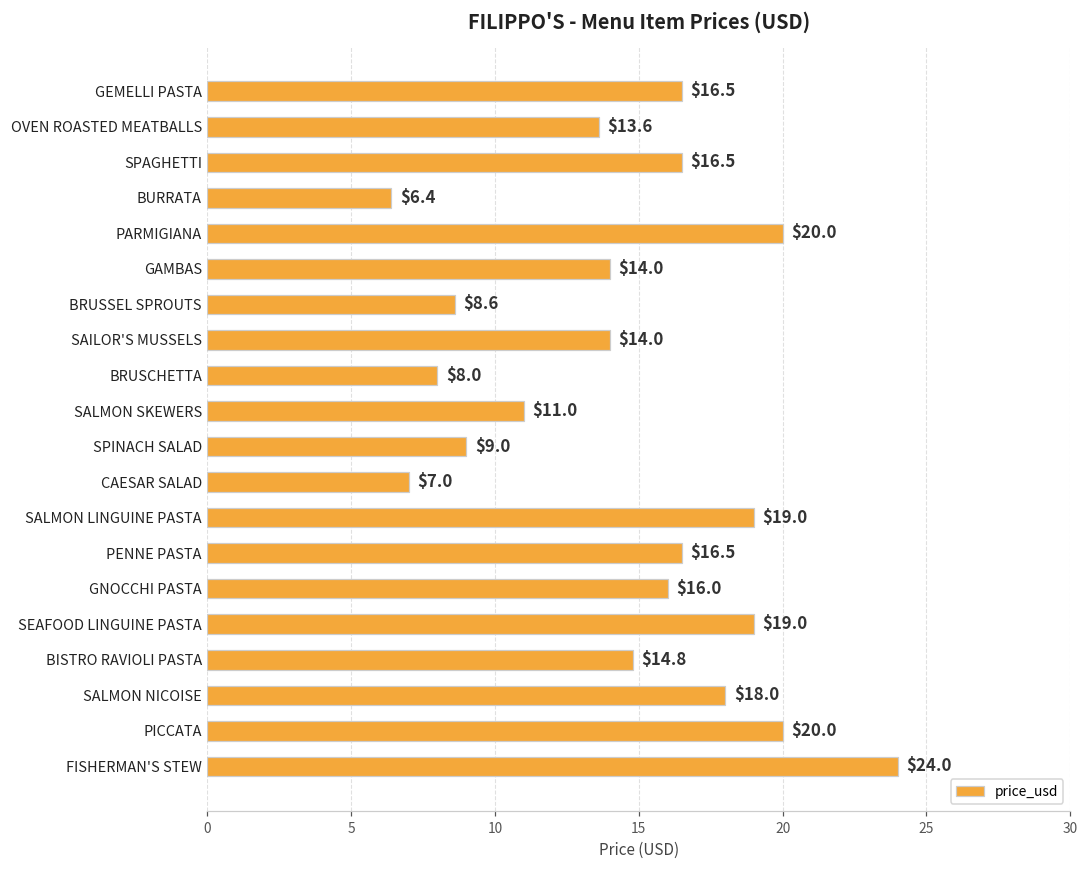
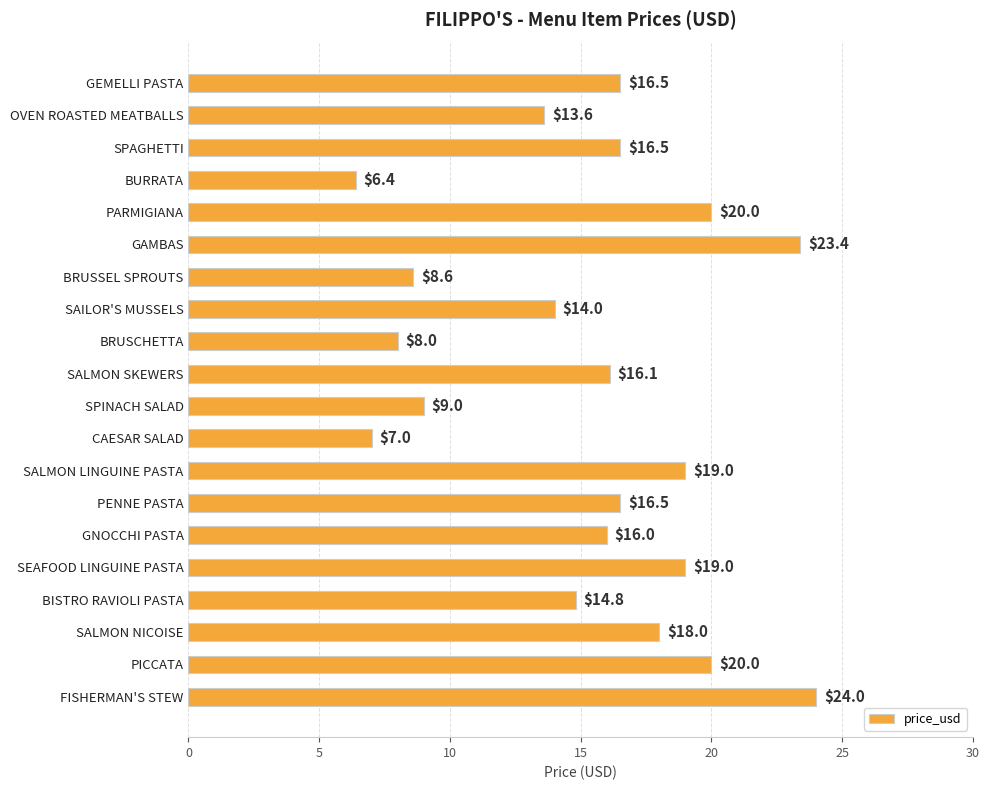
GAMBAS: $14.0 -> $23.4
SALMON SKEWERS: $11.0 -> $16.1
